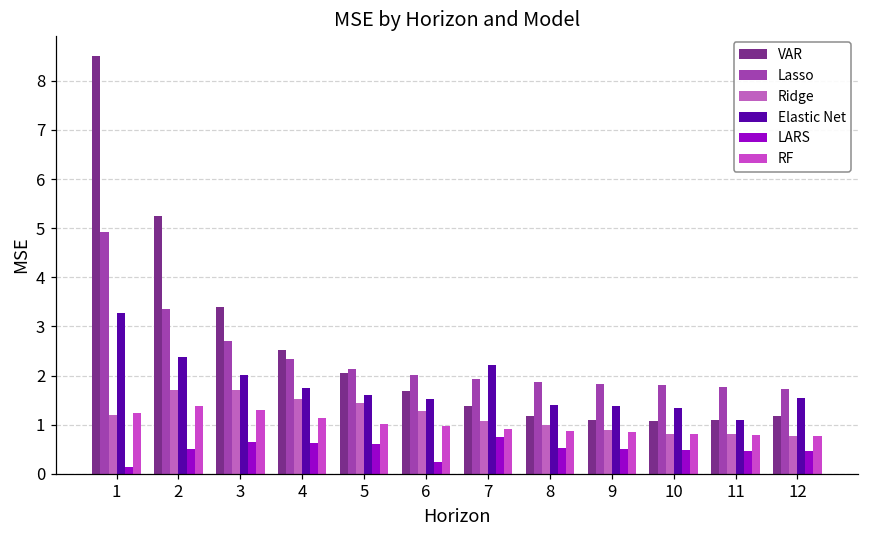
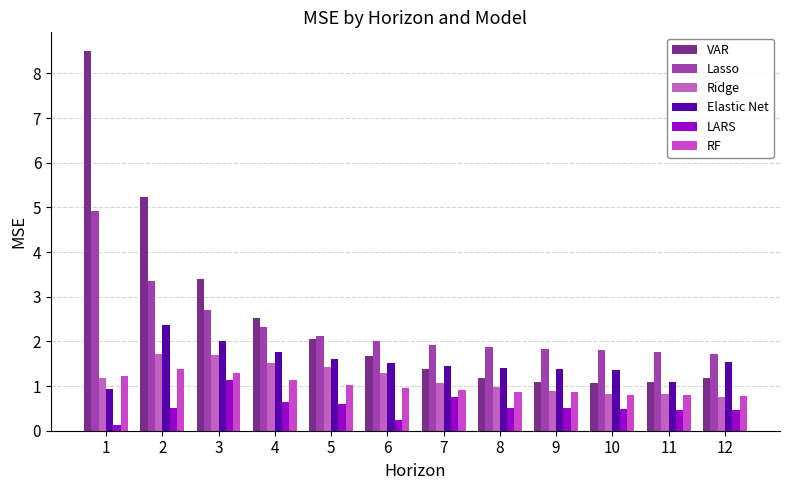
Elastic Net, 1: 3.3 -> 0.9
LARS, 3: 0.6 -> 1.1
Elastic Net, 7: 2.2 -> 1.4
